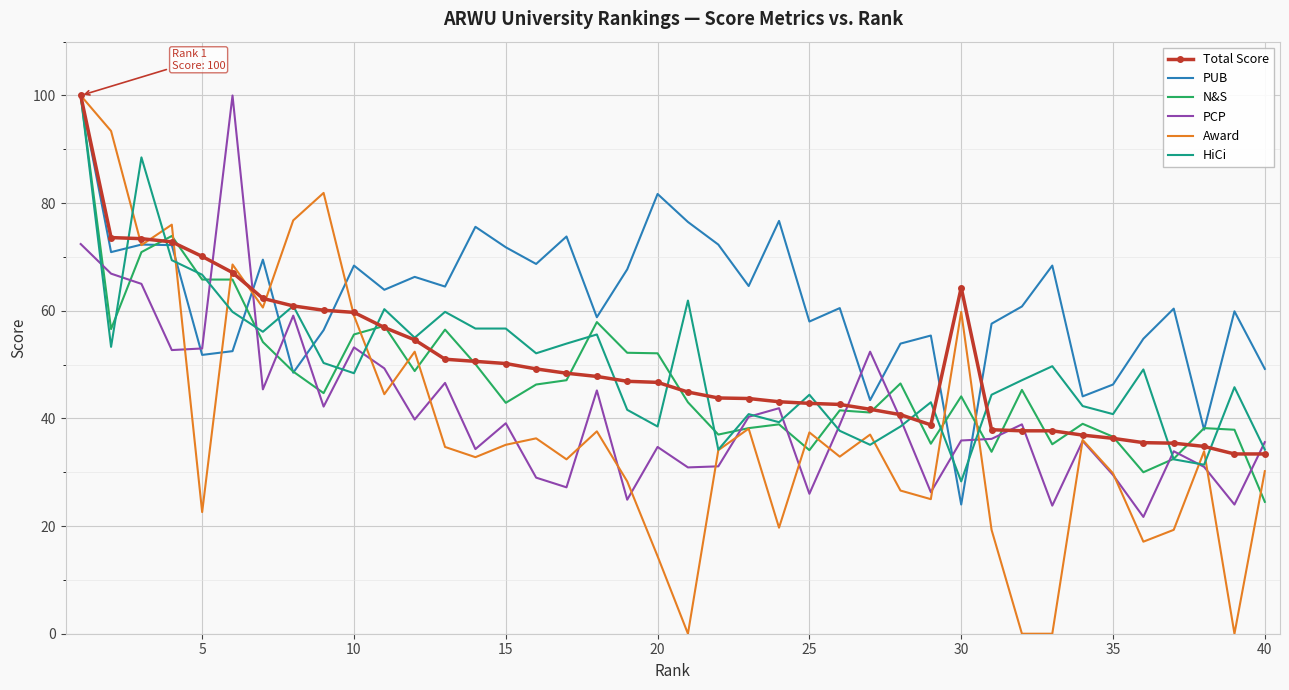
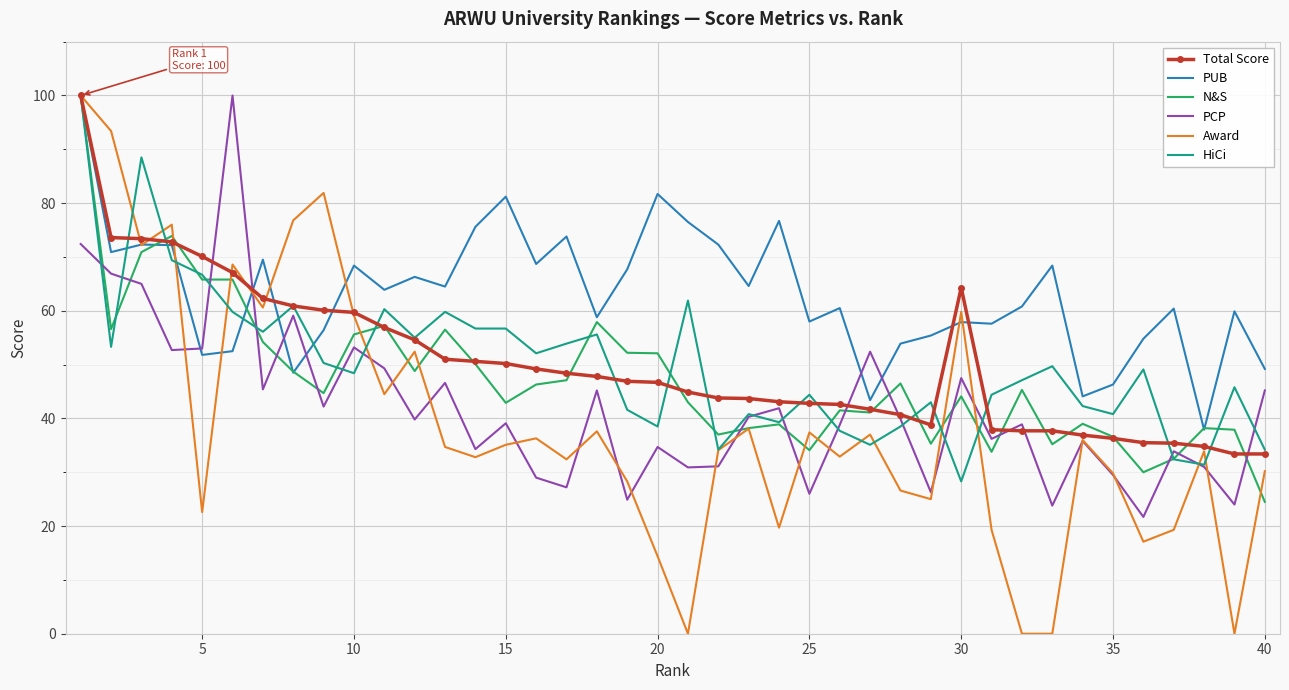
PUB, 15: 72 -> 81
PUB, 30: 24 -> 58
PCP, 30: 36 -> 48
PCP, 40: 36 -> 45
